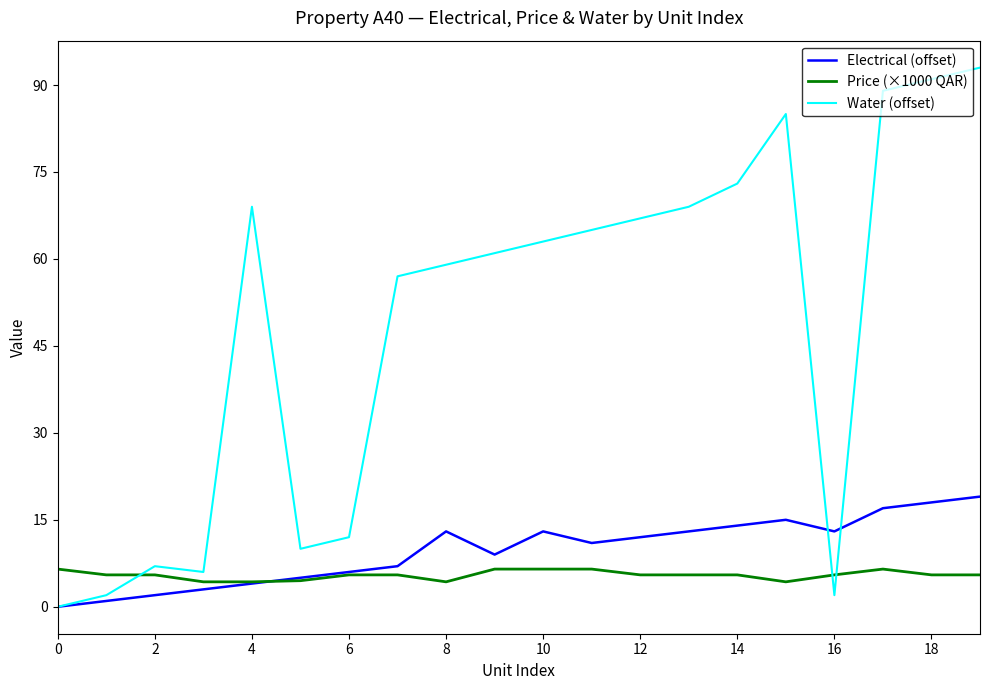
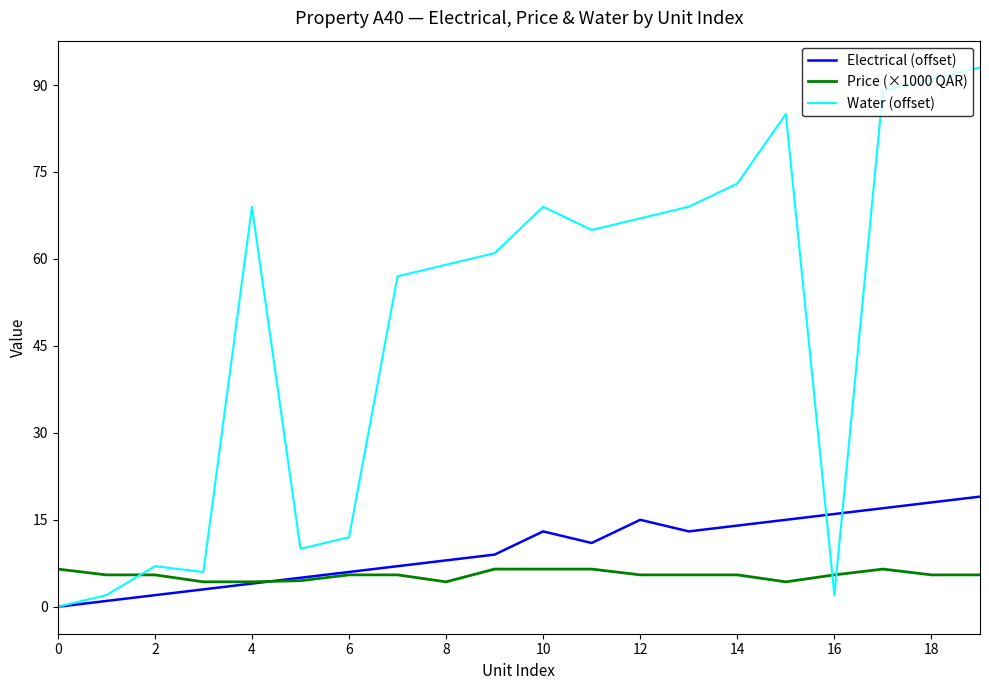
Electrical (offset), 8: 13 -> 8
Water (offset), 10: 63 -> 69
Electrical (offset), 12: 12 -> 15
Electrical (offset), 16: 13 -> 16
